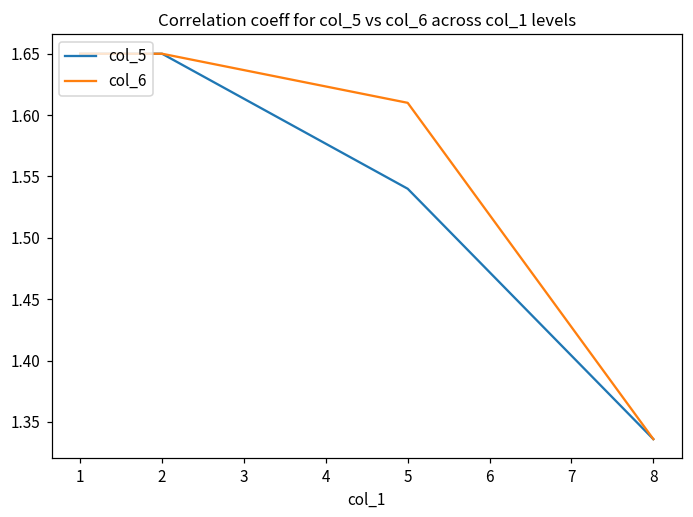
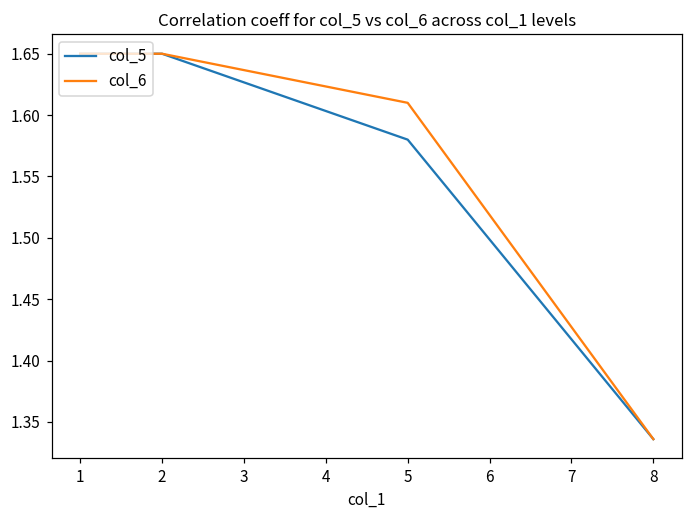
col_5, 5: 1.54 -> 1.58
